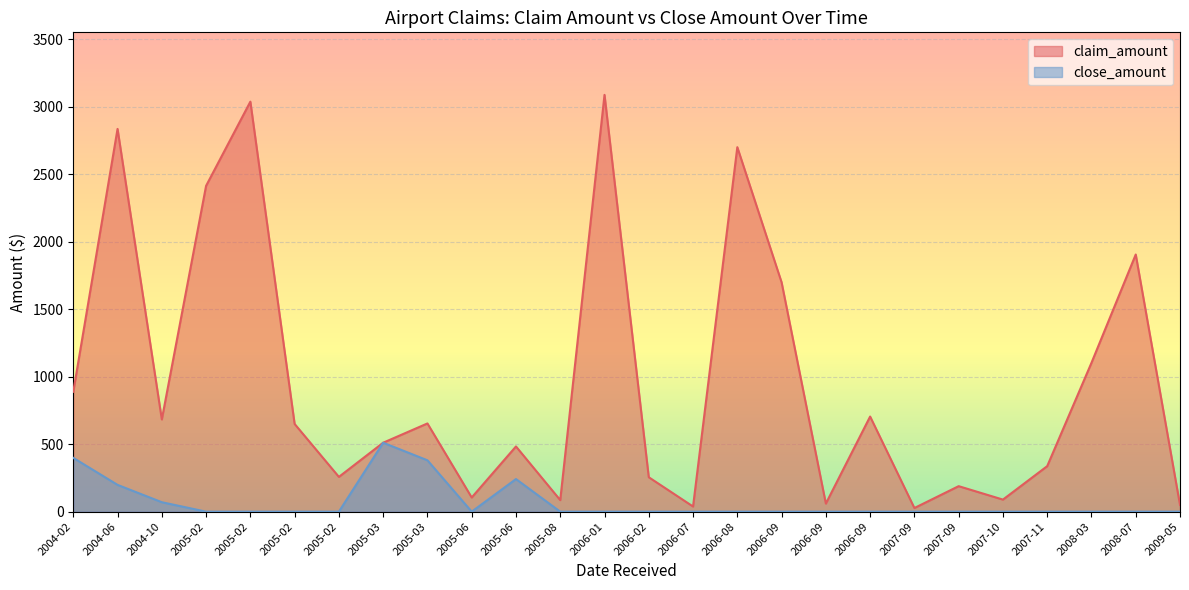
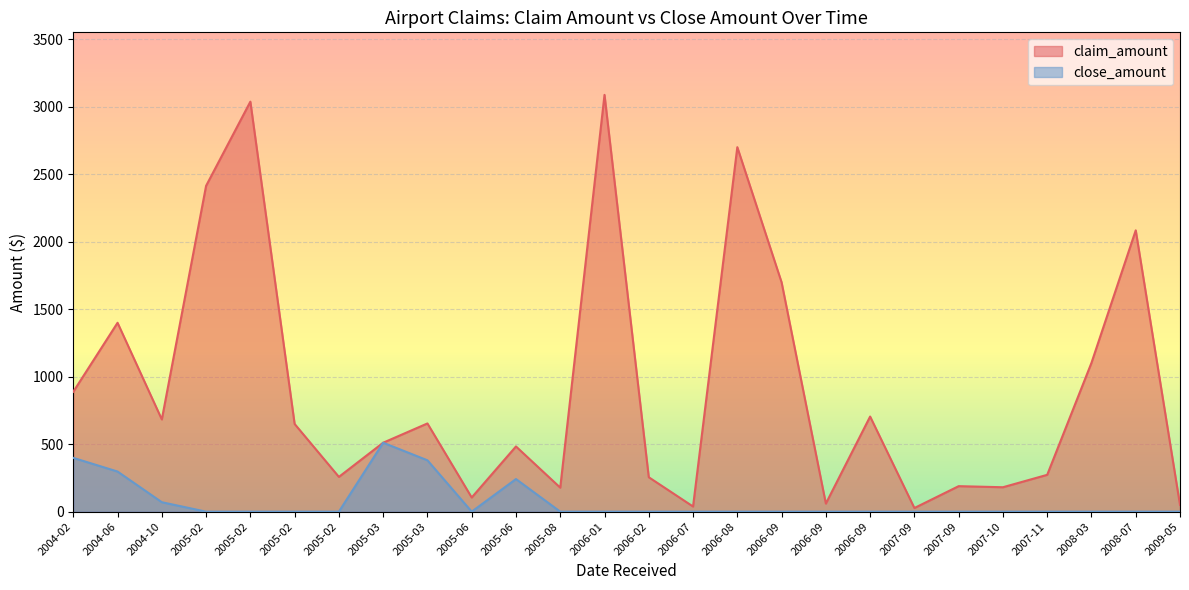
claim_amount, 2004-06: 2840 -> 1400
close_amount, 2004-06: 200 -> 300
claim_amount, 2005-08: 90 -> 180
claim_amount, 2007-10: 90 -> 180
claim_amount, 2007-11: 340 -> 270
claim_amount, 2008-07: 1910 -> 2090
